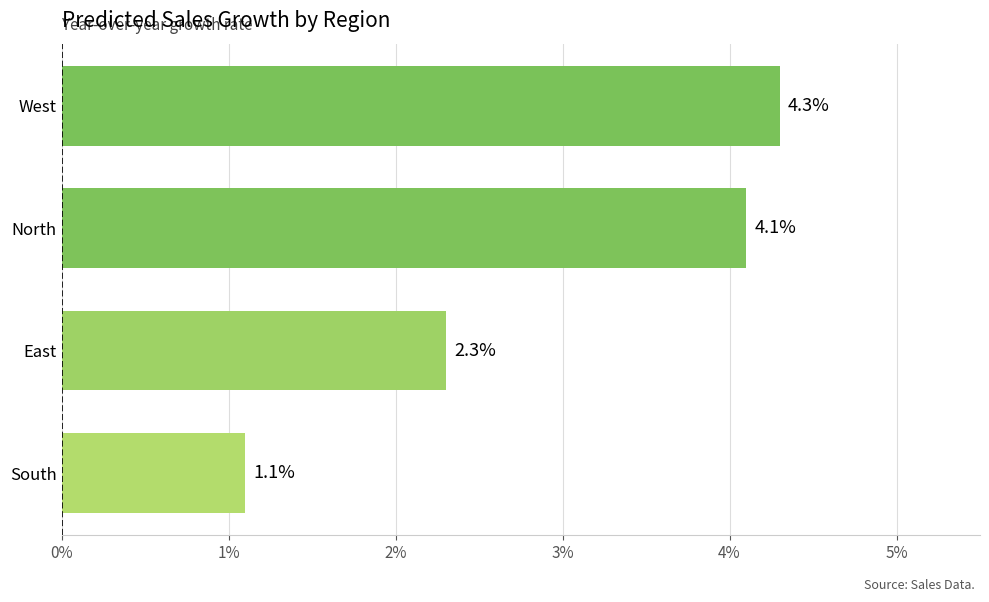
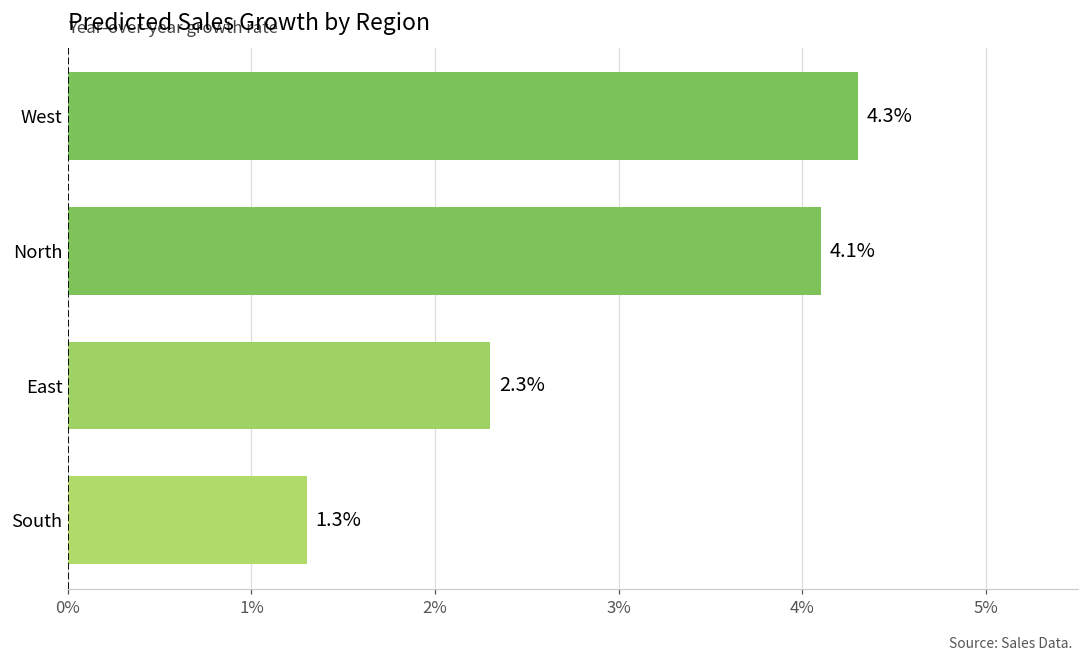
South: 1.1% -> 1.3%
